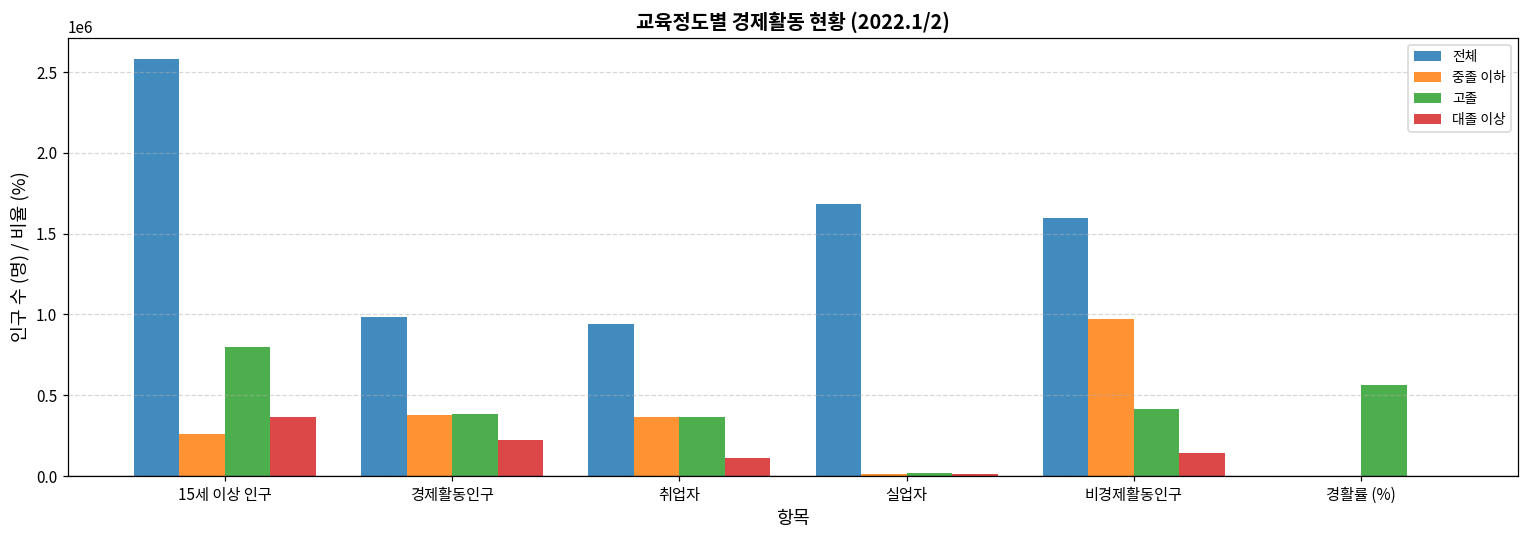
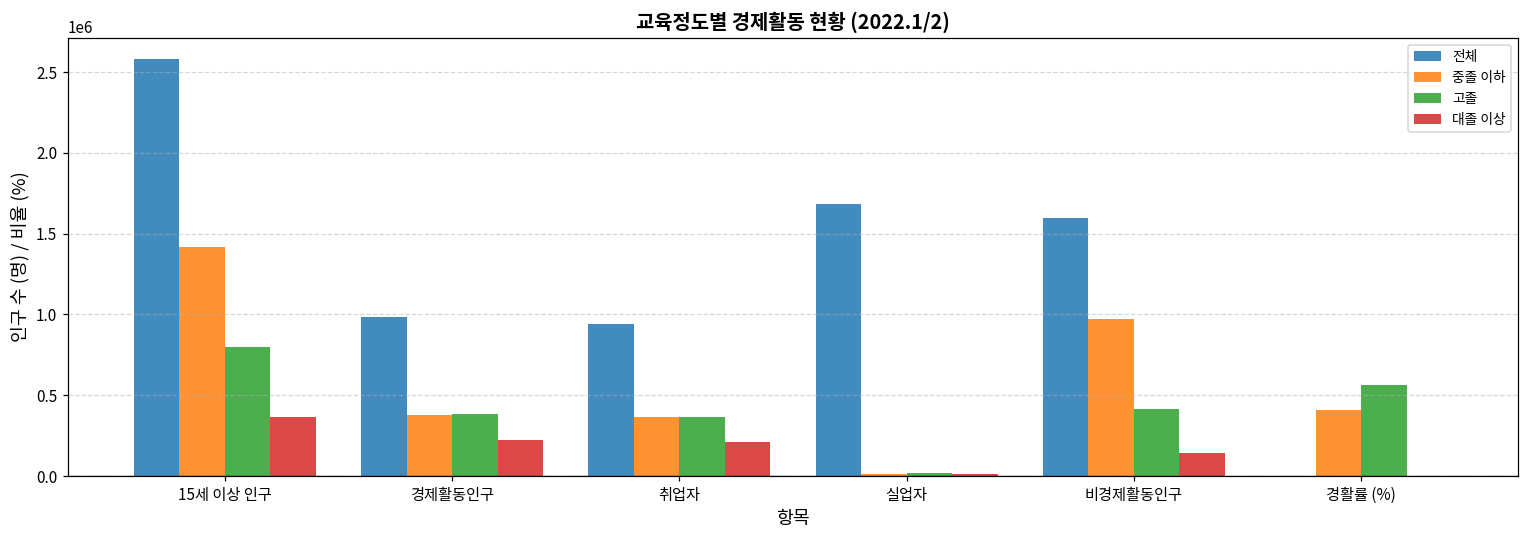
중졸 이하, 15세 이상 인구: 260000 -> 1420000
대졸 이상, 취업자: 110000 -> 210000
중졸 이하, 경활률 (%): 0 -> 410000
